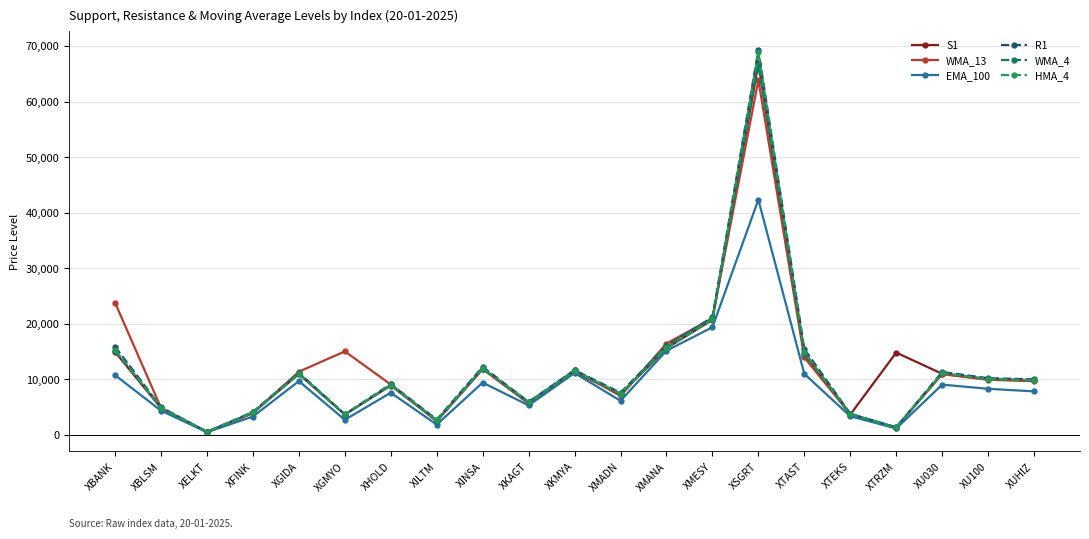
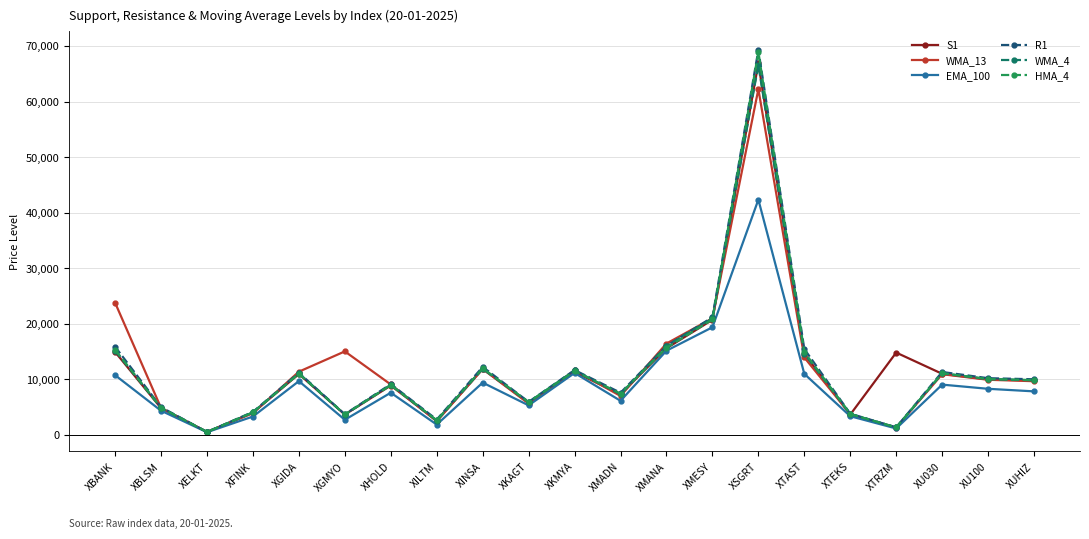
WMA_13, XSGRT: 64,000 -> 62,000
